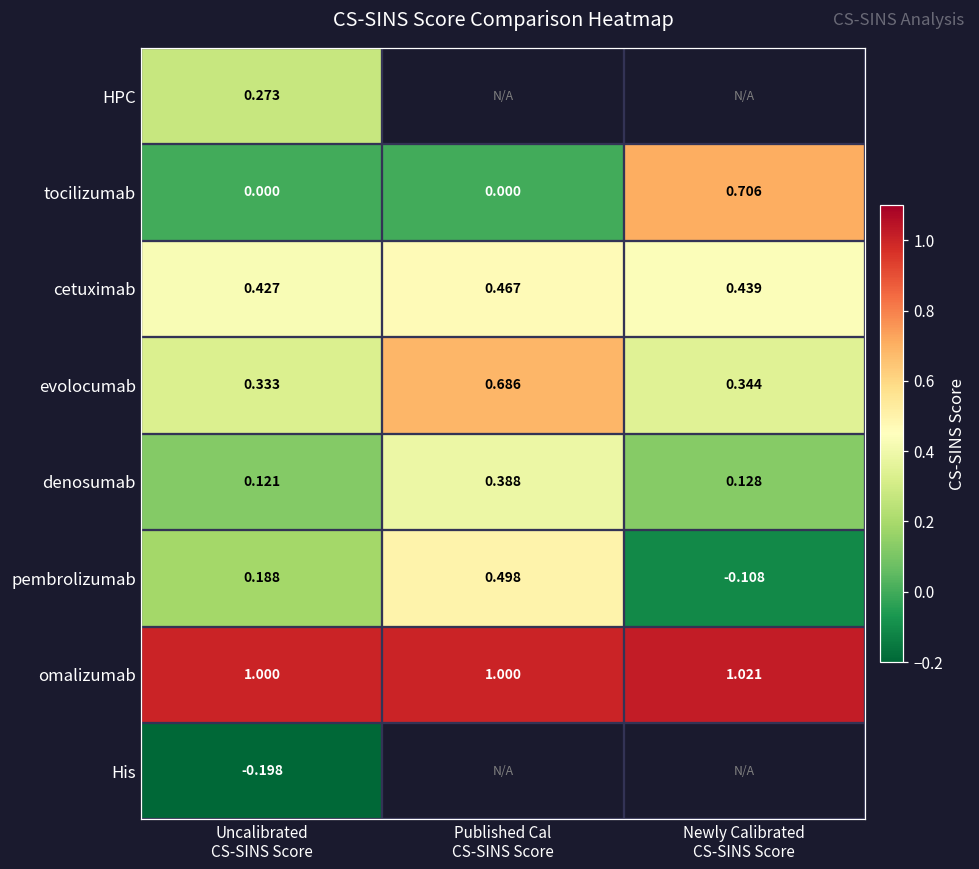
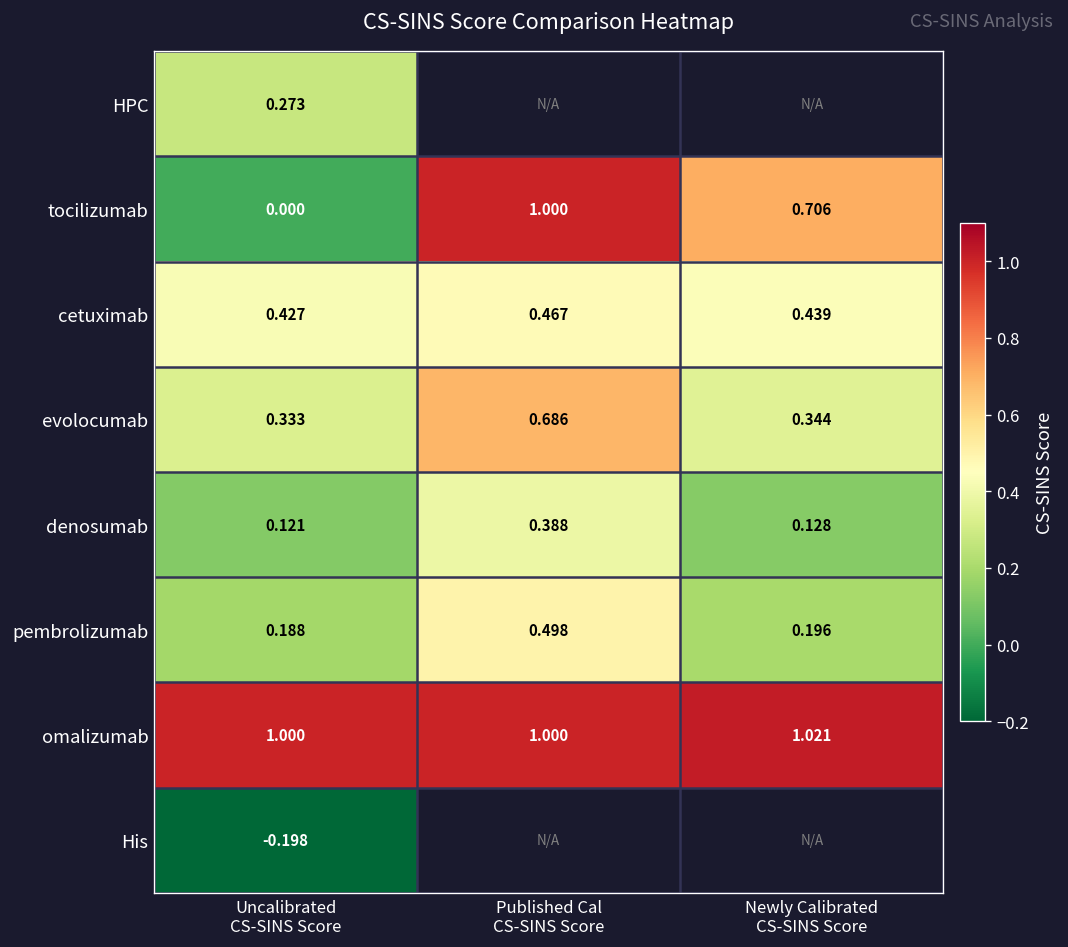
tocilizumab, Published Cal CS-SINS Score: 0.000 -> 1.000
pembrolizumab, Newly Calibrated CS-SINS Score: -0.108 -> 0.196
